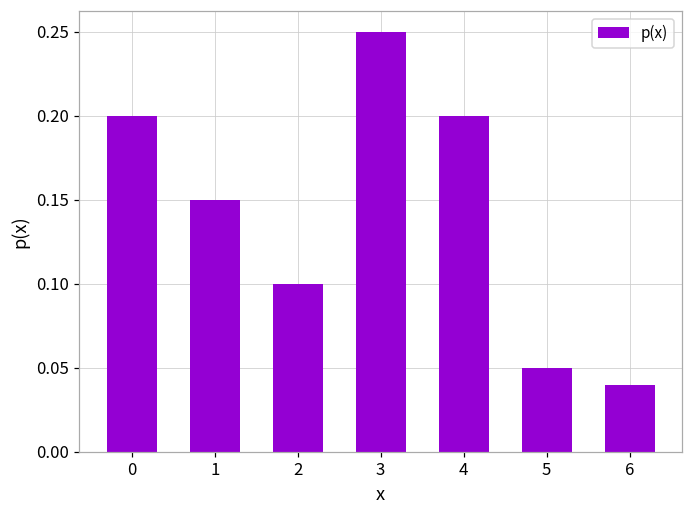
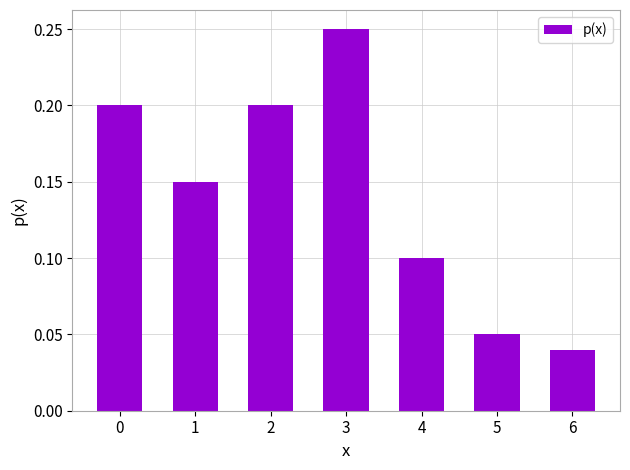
2: 0.1 -> 0.2
4: 0.2 -> 0.1
